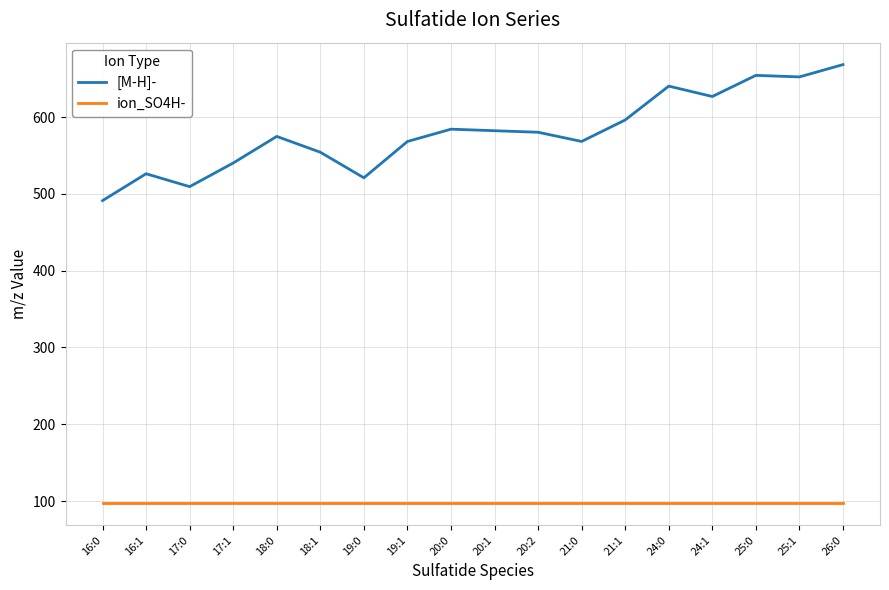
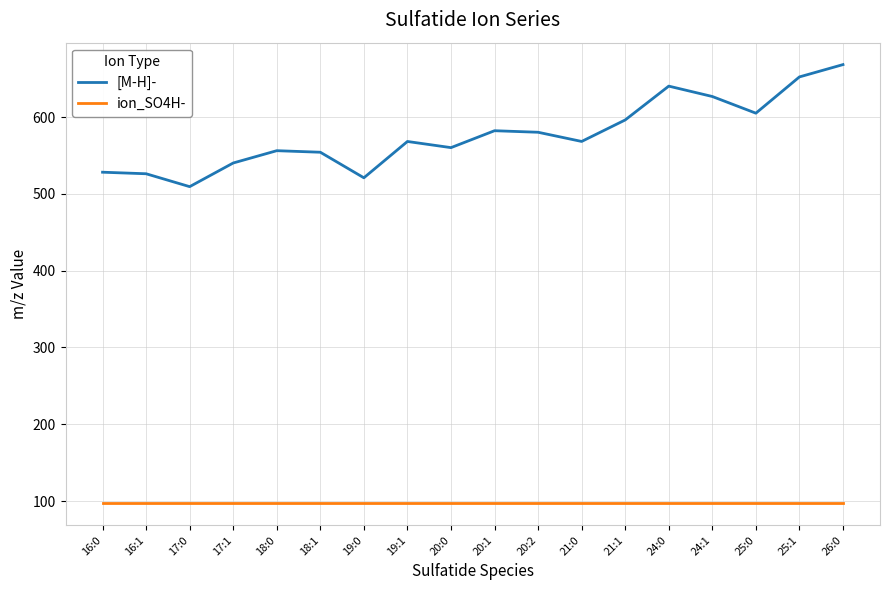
[M-H]-, 16:0: 490 -> 530
[M-H]-, 18:0: 570 -> 560
[M-H]-, 20:0: 580 -> 560
[M-H]-, 25:0: 650 -> 610
